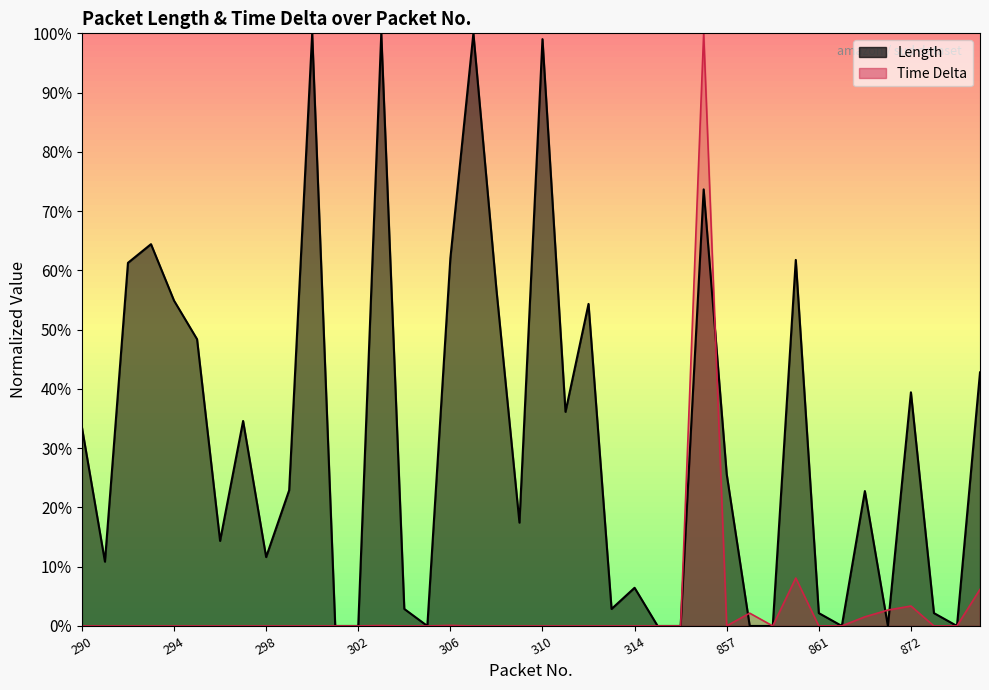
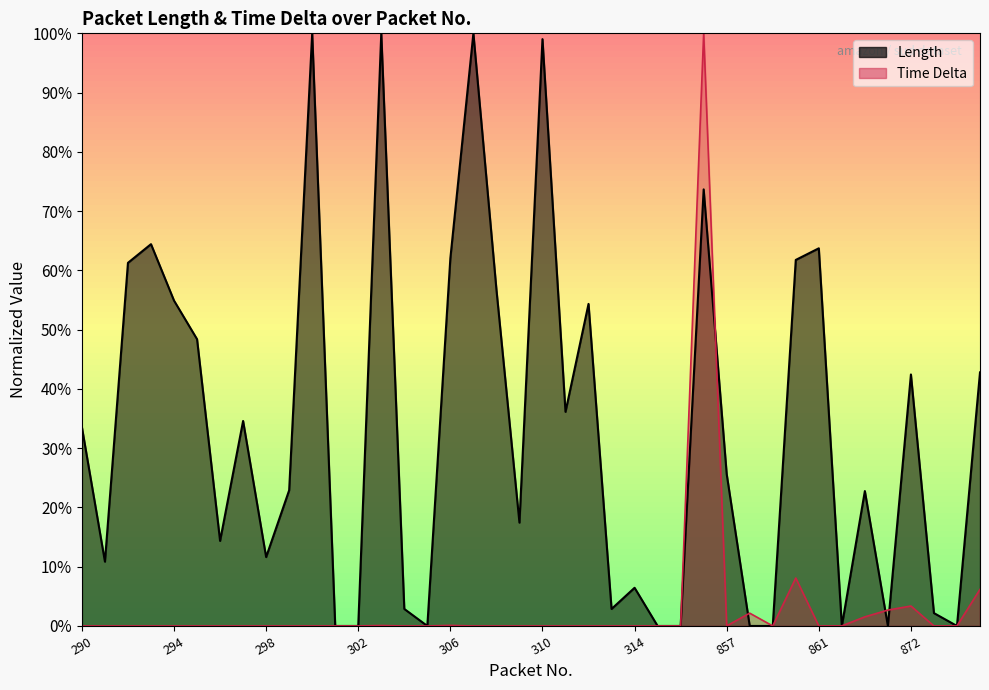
Length, 861: 2% -> 64%
Length, 872: 39% -> 42%
